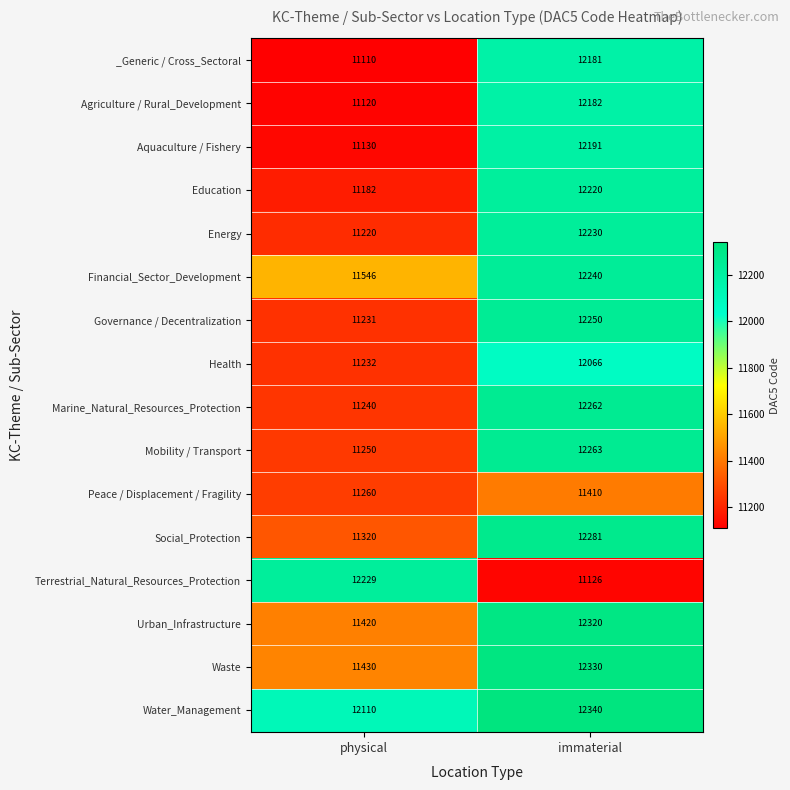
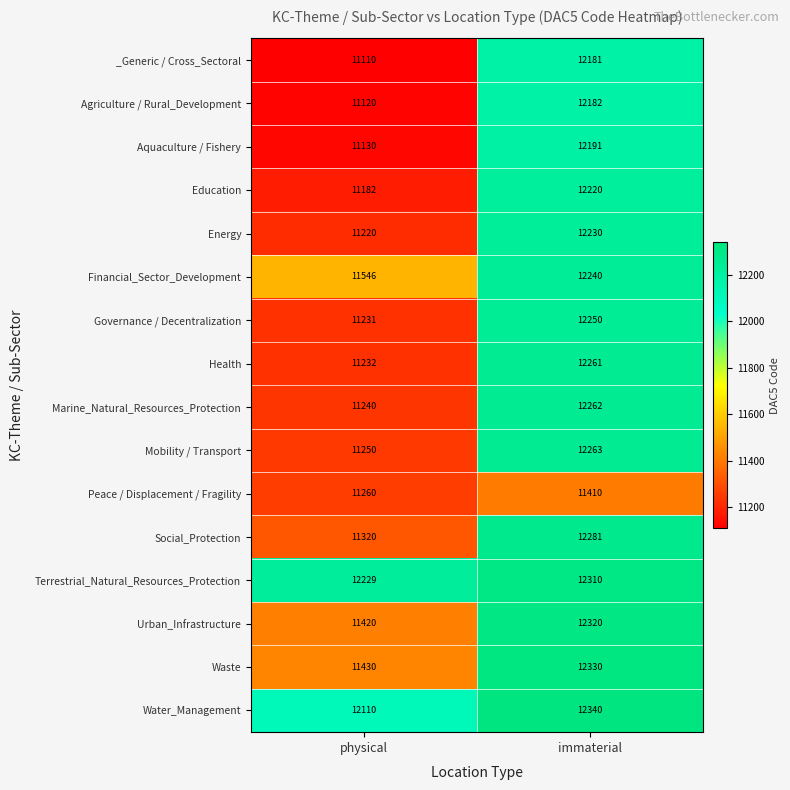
Health, immaterial: 12066 -> 12261
Terrestrial_Natural_Resources_Protection, immaterial: 11126 -> 12310
